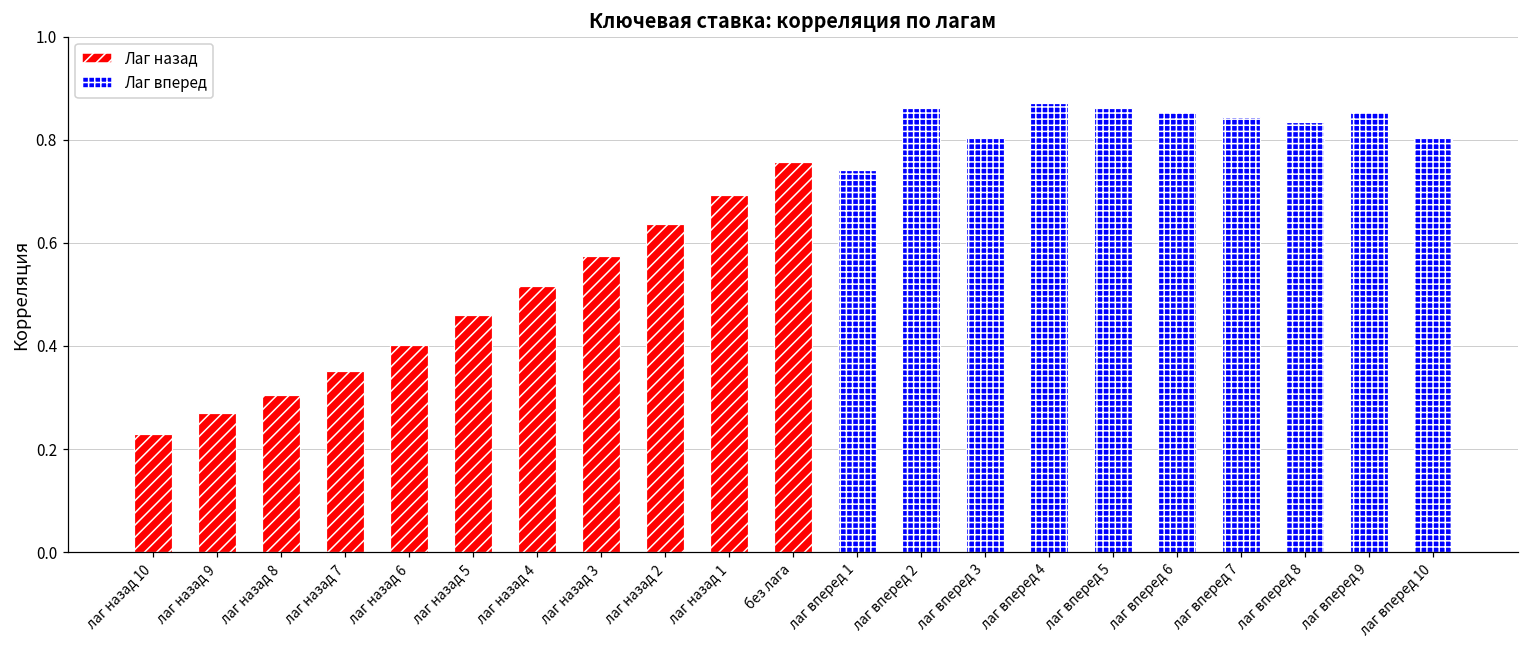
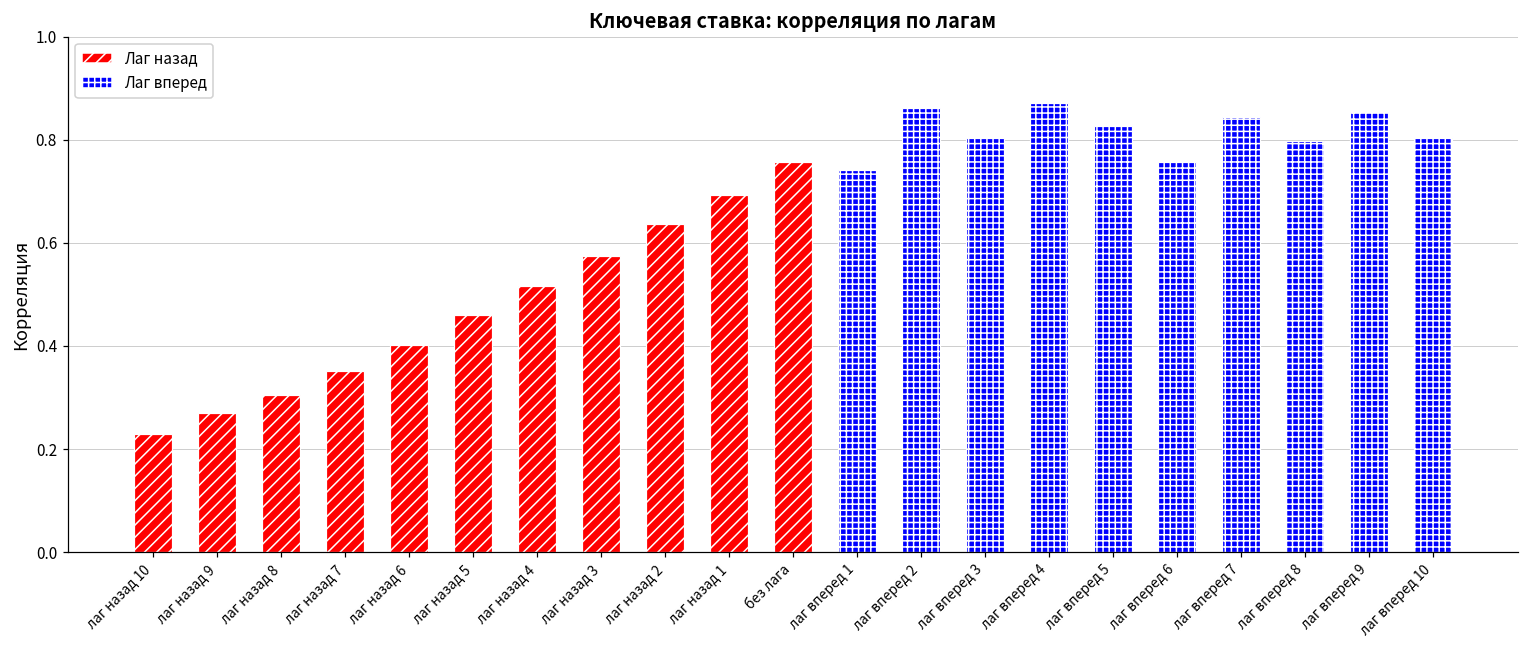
Лаг вперед, лаг вперед 5: 0.86 -> 0.83
Лаг вперед, лаг вперед 6: 0.85 -> 0.76
Лаг вперед, лаг вперед 8: 0.83 -> 0.80
